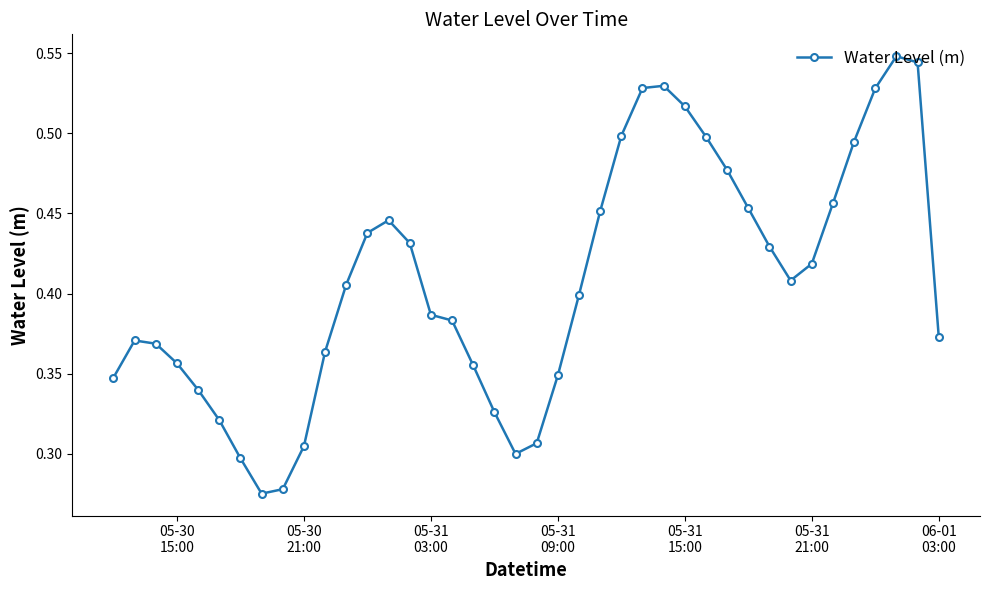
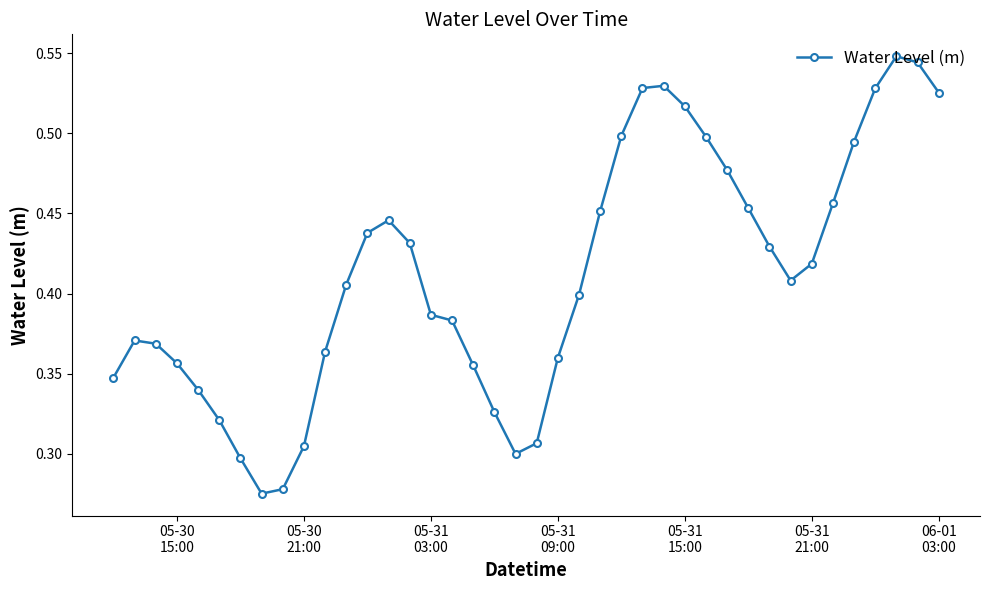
05-31 09:00: 0.349 -> 0.360
06-01 03:00: 0.373 -> 0.525
